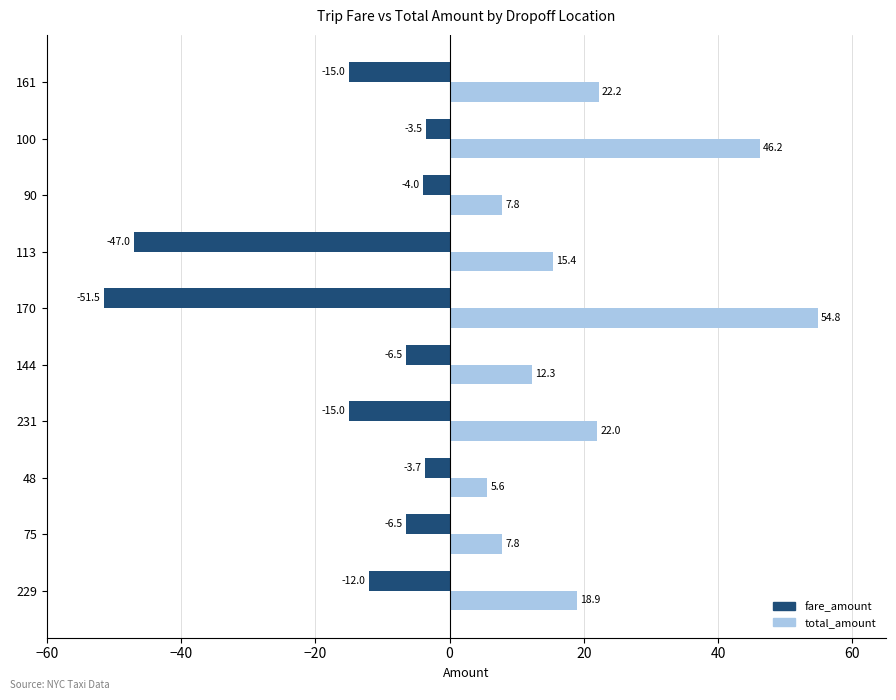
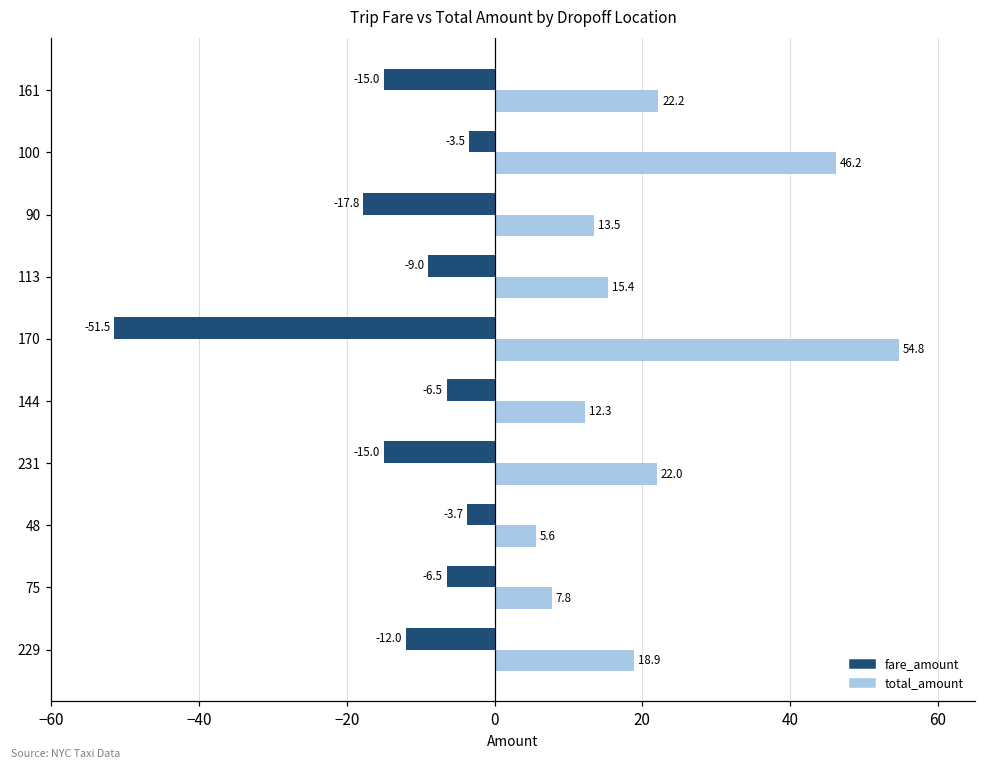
fare_amount, 90: -4.0 -> -17.8
total_amount, 90: 7.8 -> 13.5
fare_amount, 113: -47.0 -> -9.0
